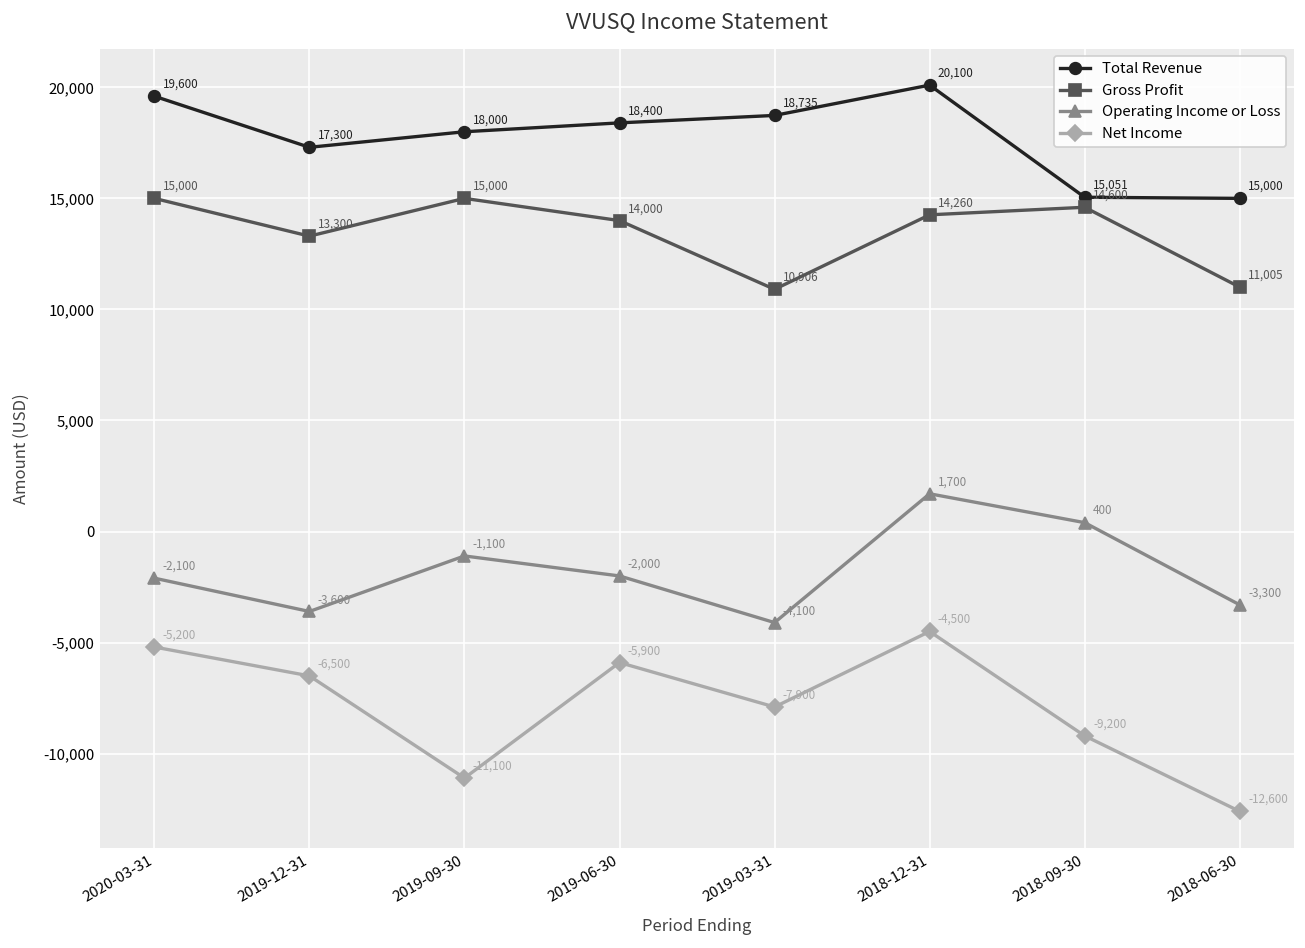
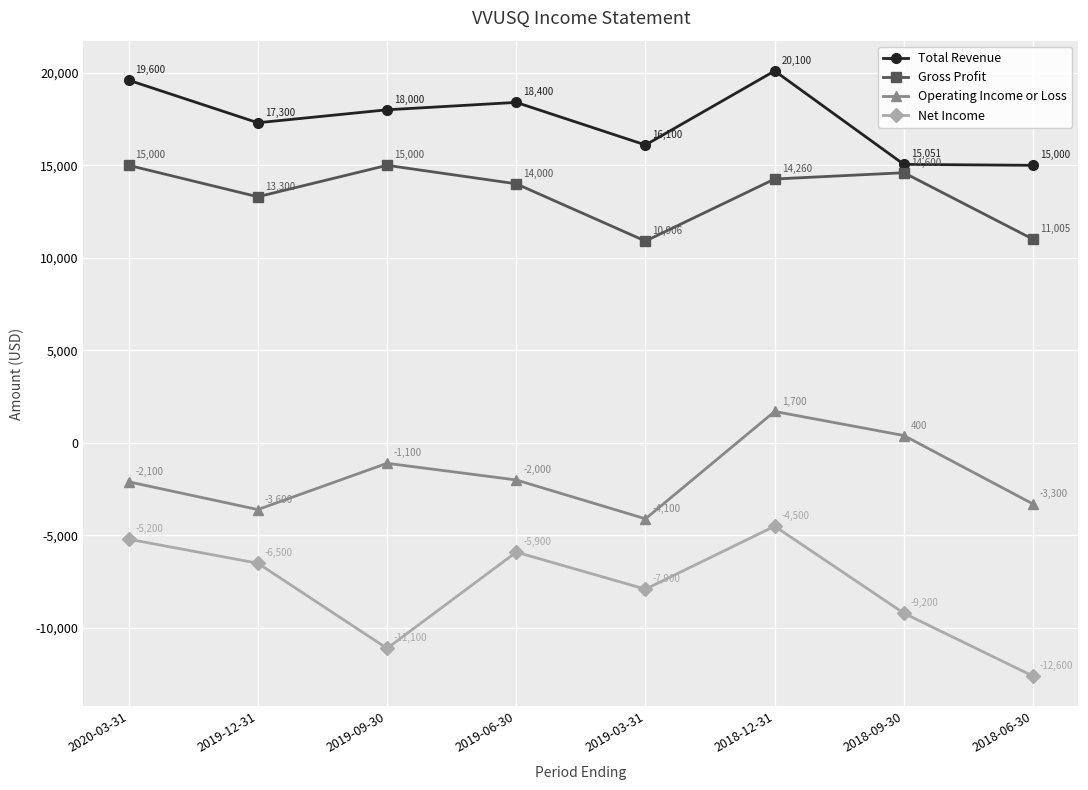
Total Revenue, 2019-03-31: 18,735 -> 16,100
